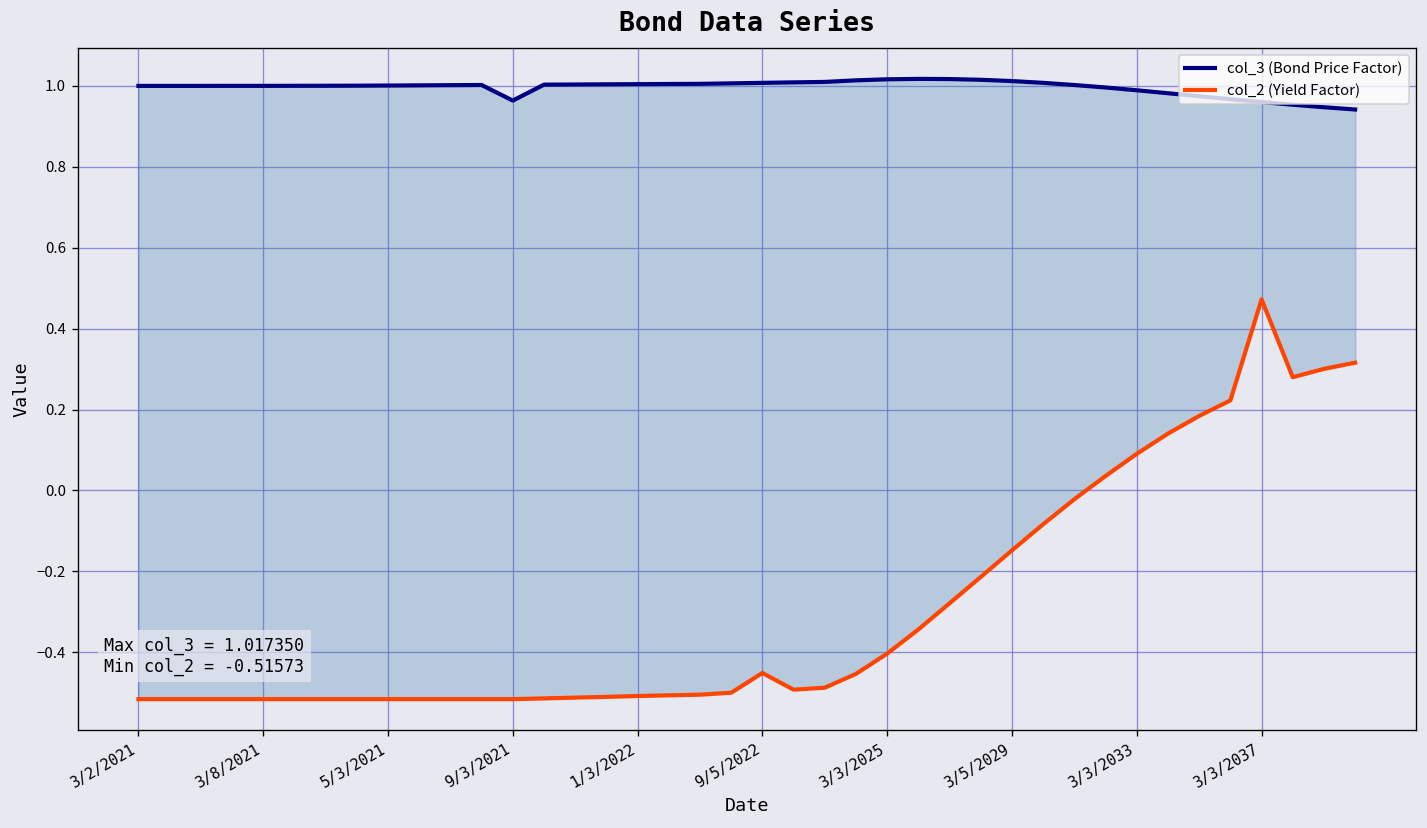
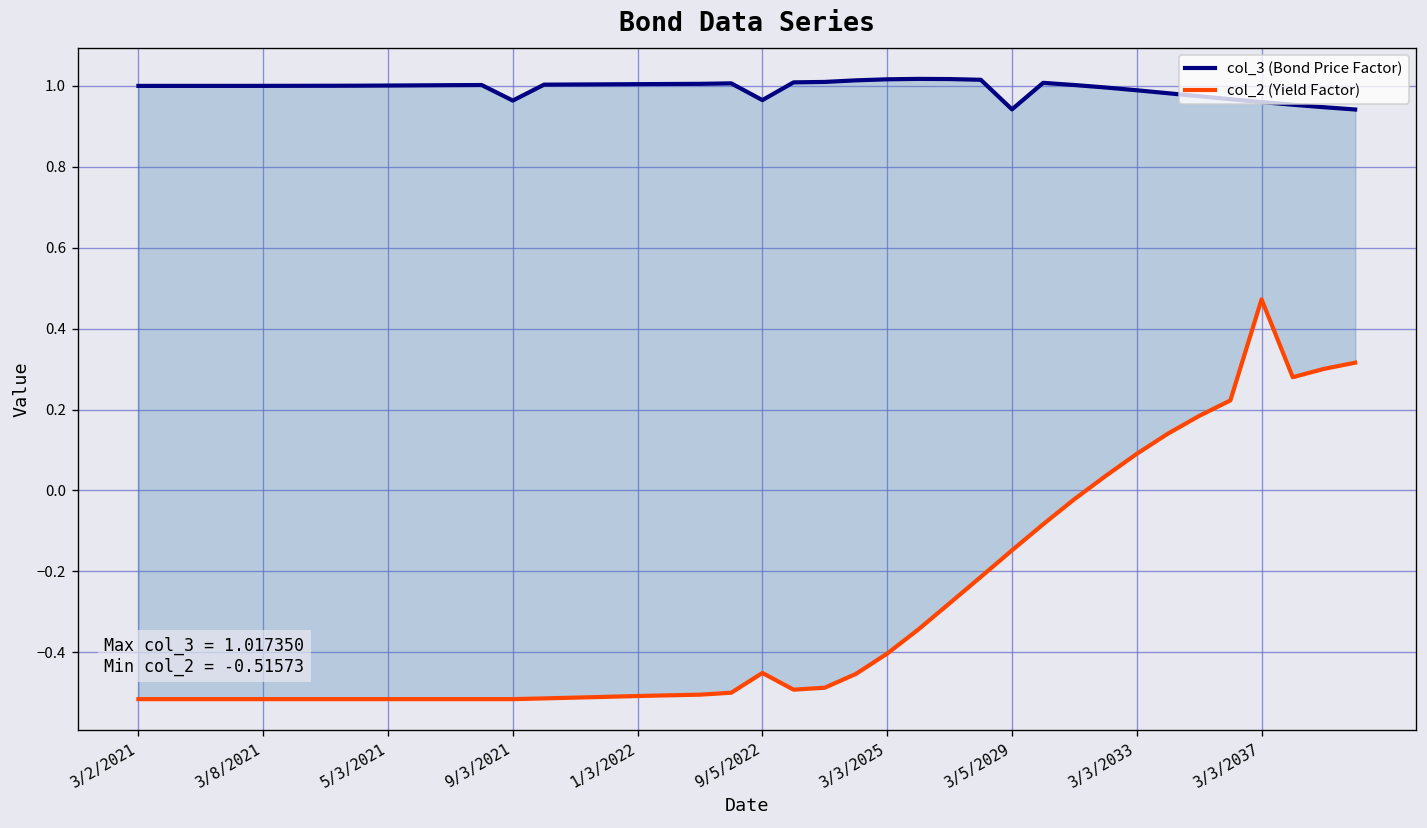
col_3 (Bond Price Factor), 9/5/2022: 1.01 -> 0.96
col_3 (Bond Price Factor), 3/5/2029: 1.01 -> 0.94
